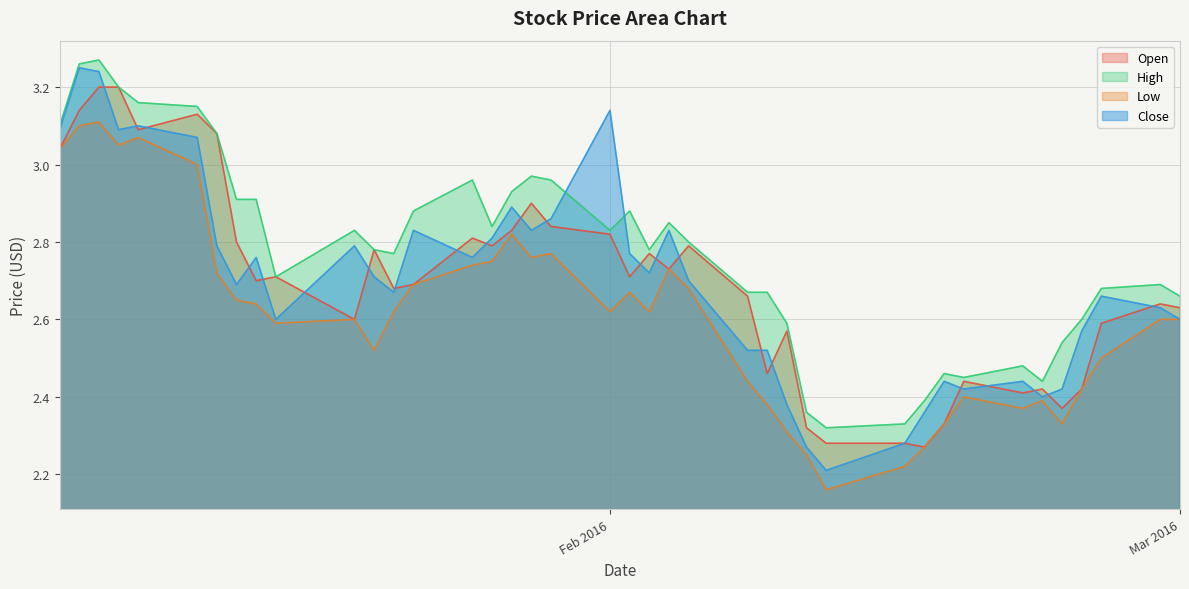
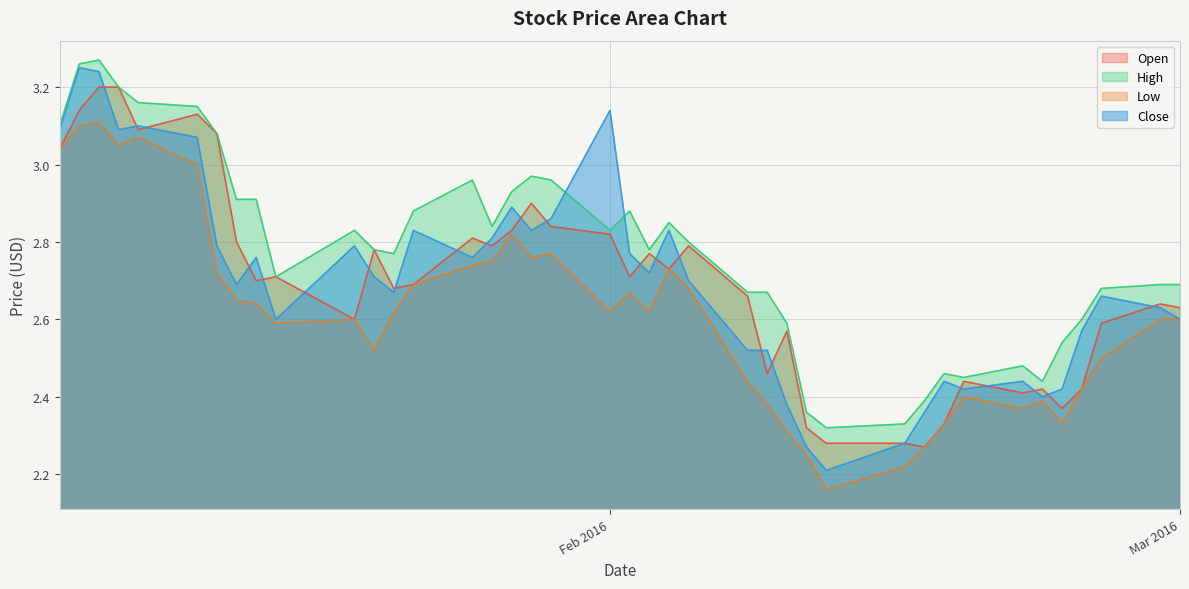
High, Mar 2016: 2.66 -> 2.69
